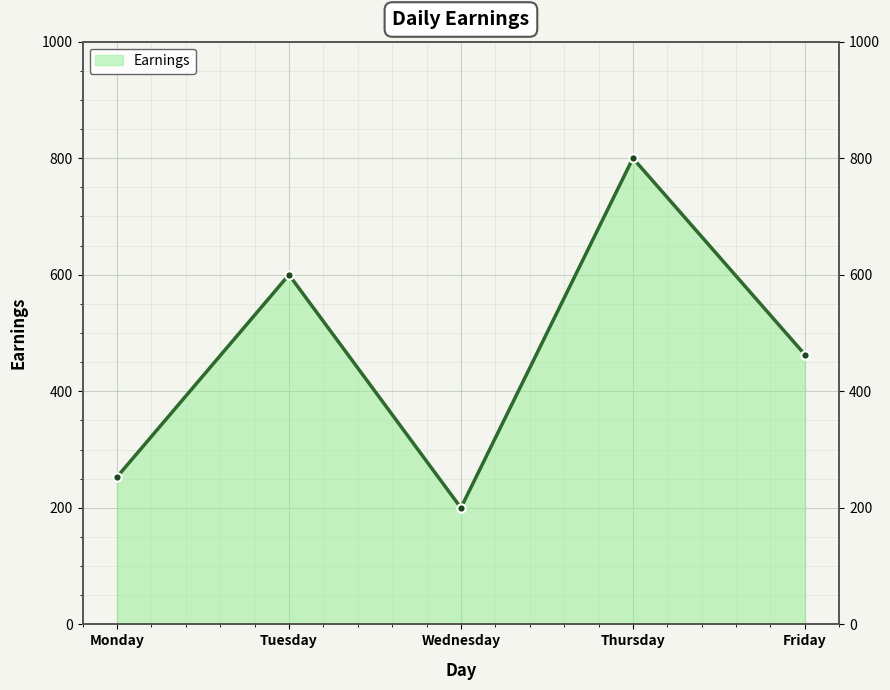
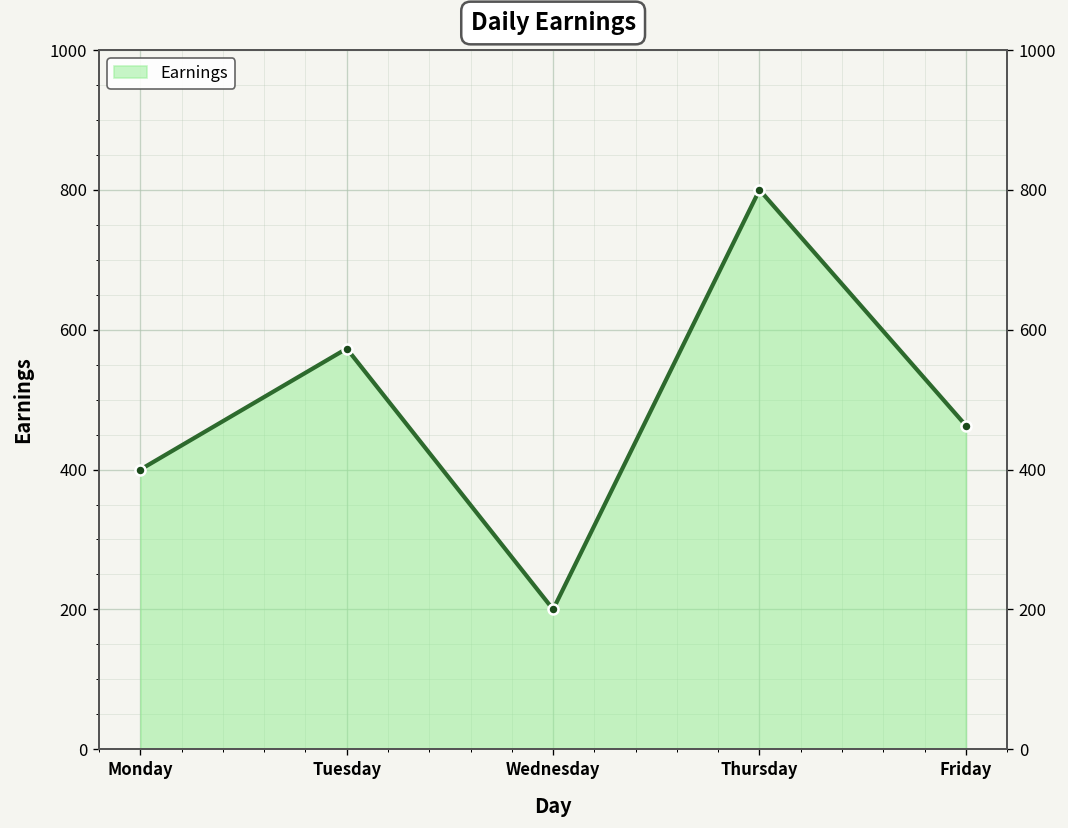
Monday: 250 -> 400
Tuesday: 600 -> 570
